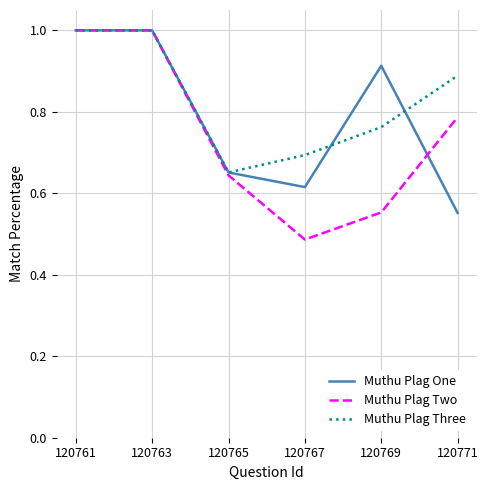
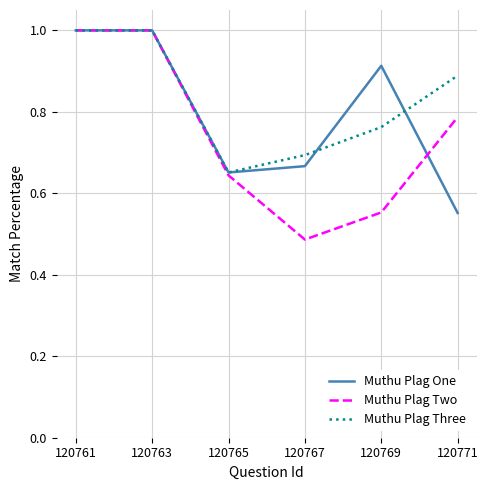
Muthu Plag One, 120767: 0.62 -> 0.67
